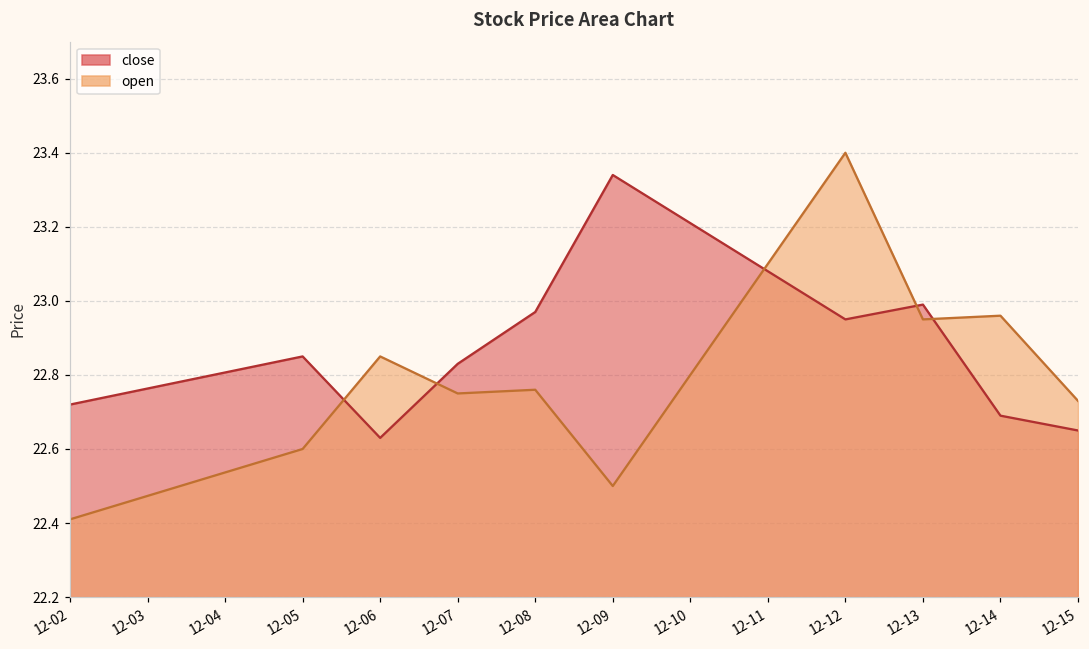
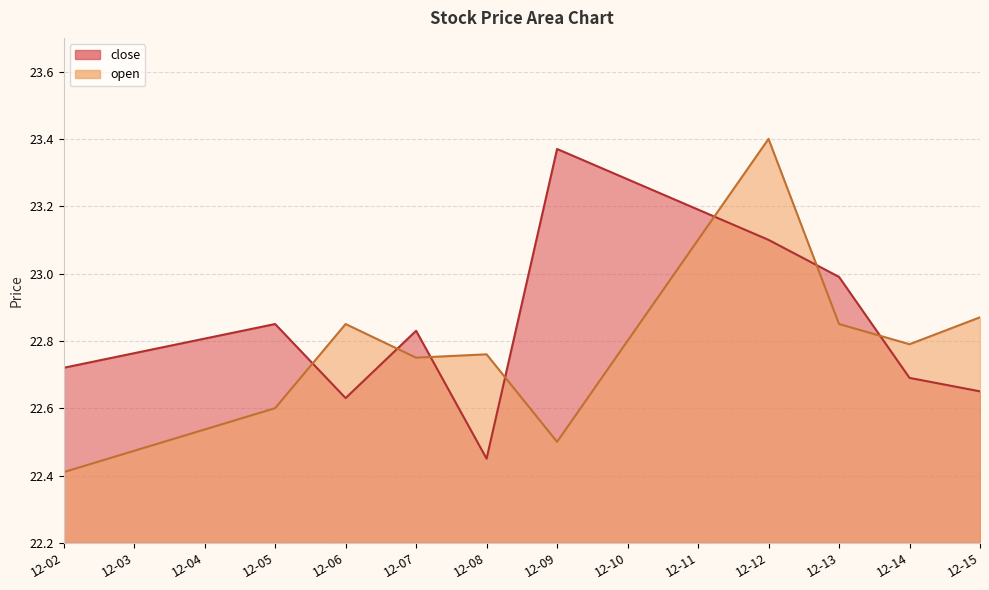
close, 12-08: 22.97 -> 22.45
close, 12-09: 23.34 -> 23.37
close, 12-12: 22.95 -> 23.10
open, 12-13: 22.95 -> 22.85
open, 12-14: 22.96 -> 22.79
open, 12-15: 22.73 -> 22.87
